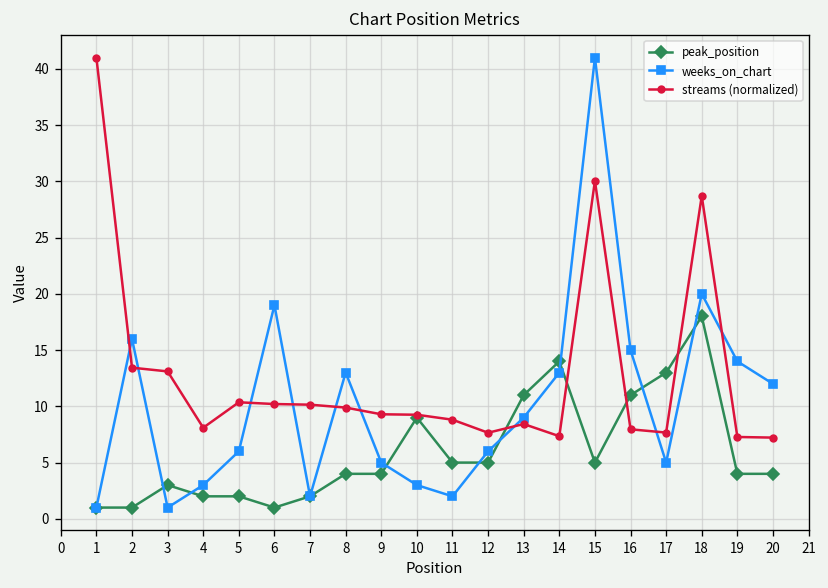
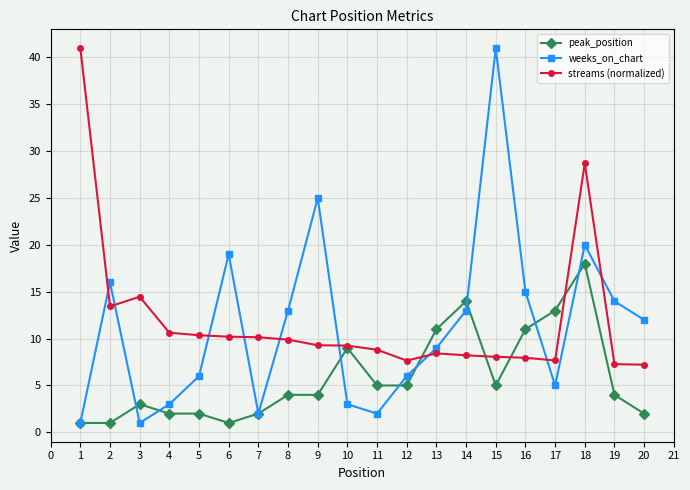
streams (normalized), 3: 13 -> 14
streams (normalized), 4: 8 -> 11
weeks_on_chart, 9: 5 -> 25
streams (normalized), 14: 7 -> 8
streams (normalized), 15: 30 -> 8
peak_position, 20: 4 -> 2
